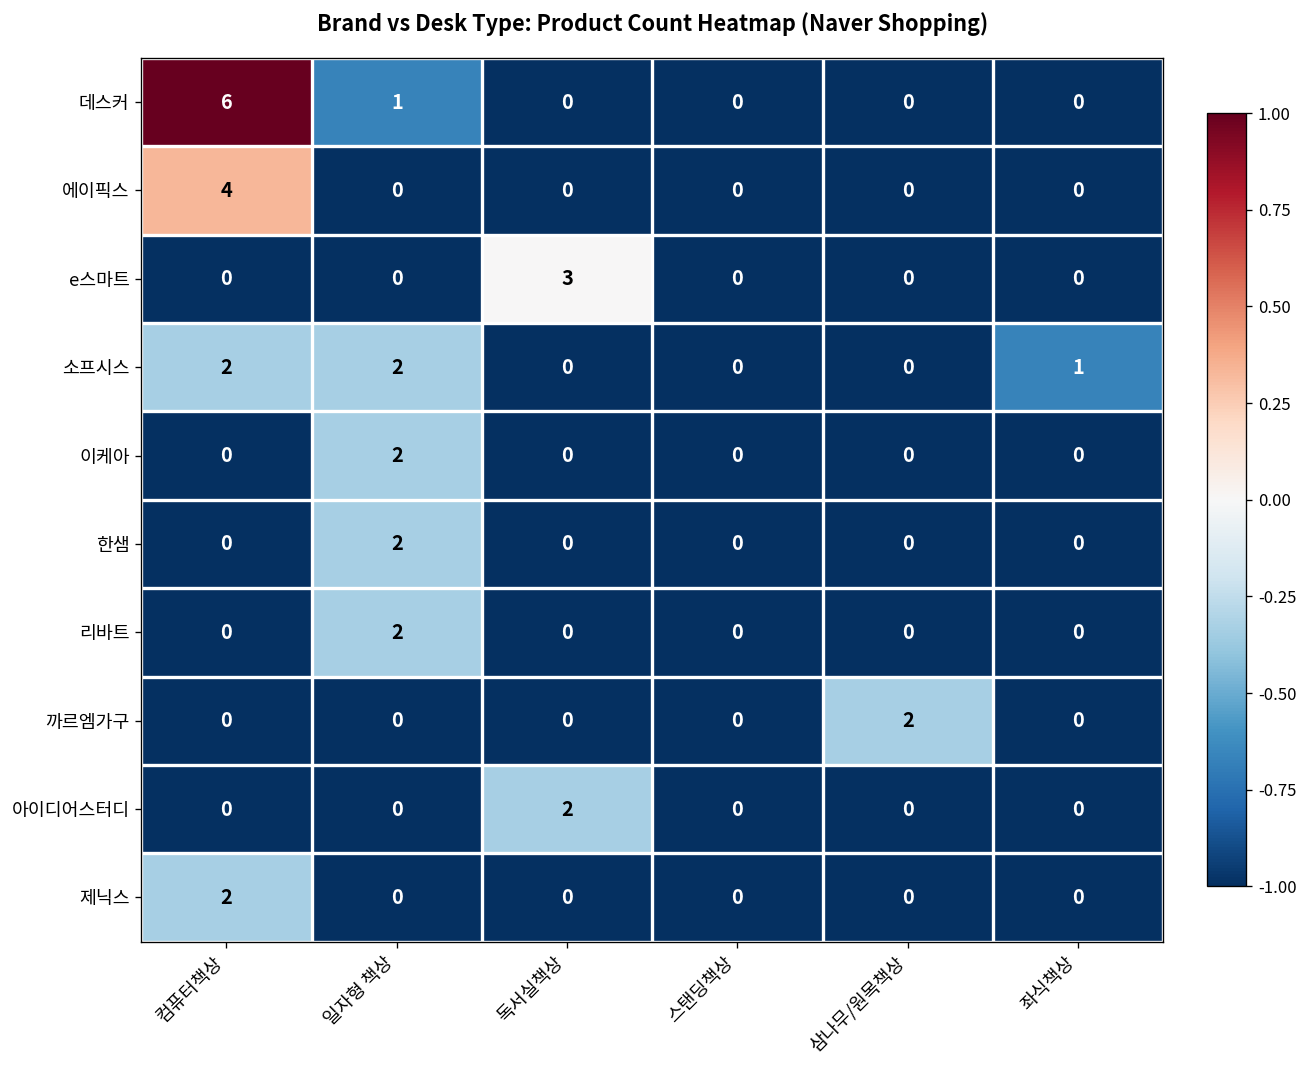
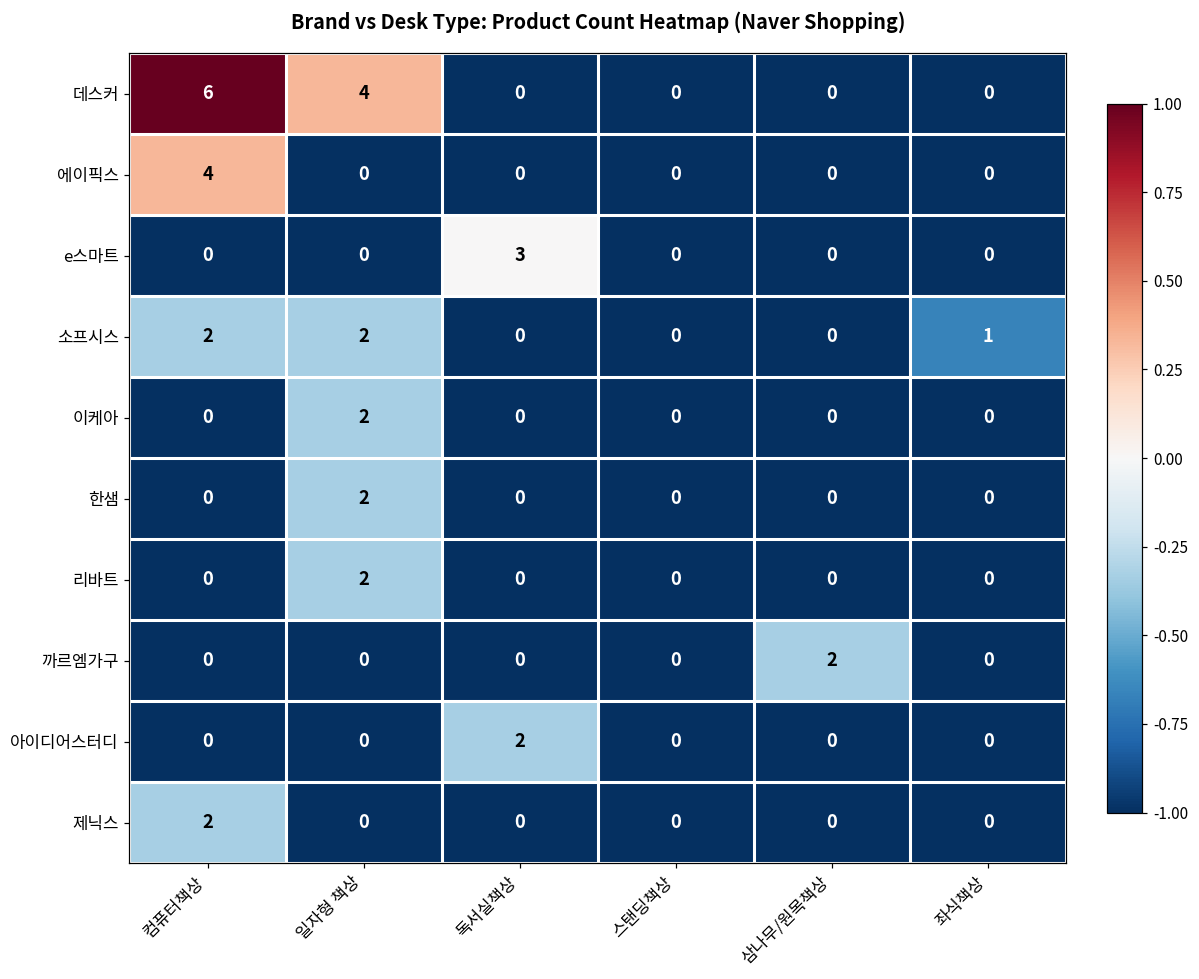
데스커, 일자형 책상: 1 -> 4
